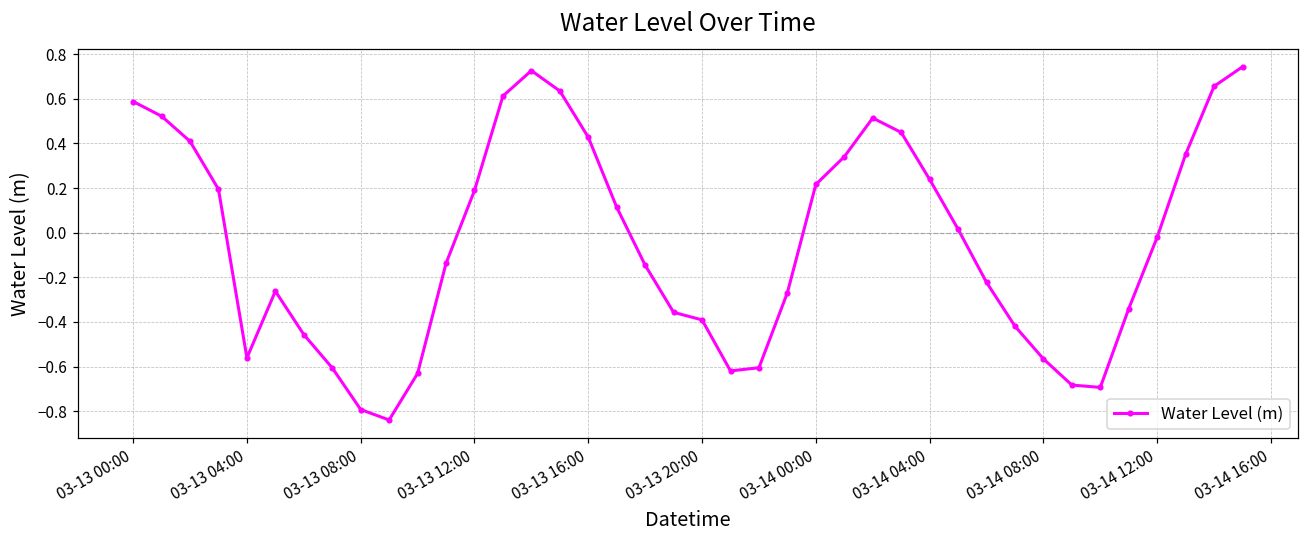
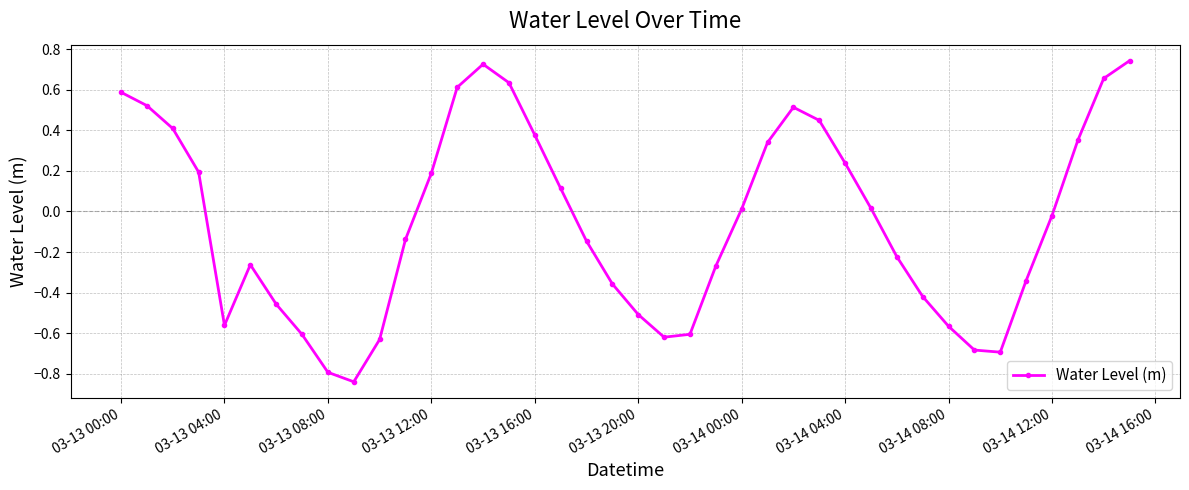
03-13 16:00: 0.43 -> 0.38
03-13 20:00: -0.39 -> -0.51
03-14 00:00: 0.22 -> 0.01
